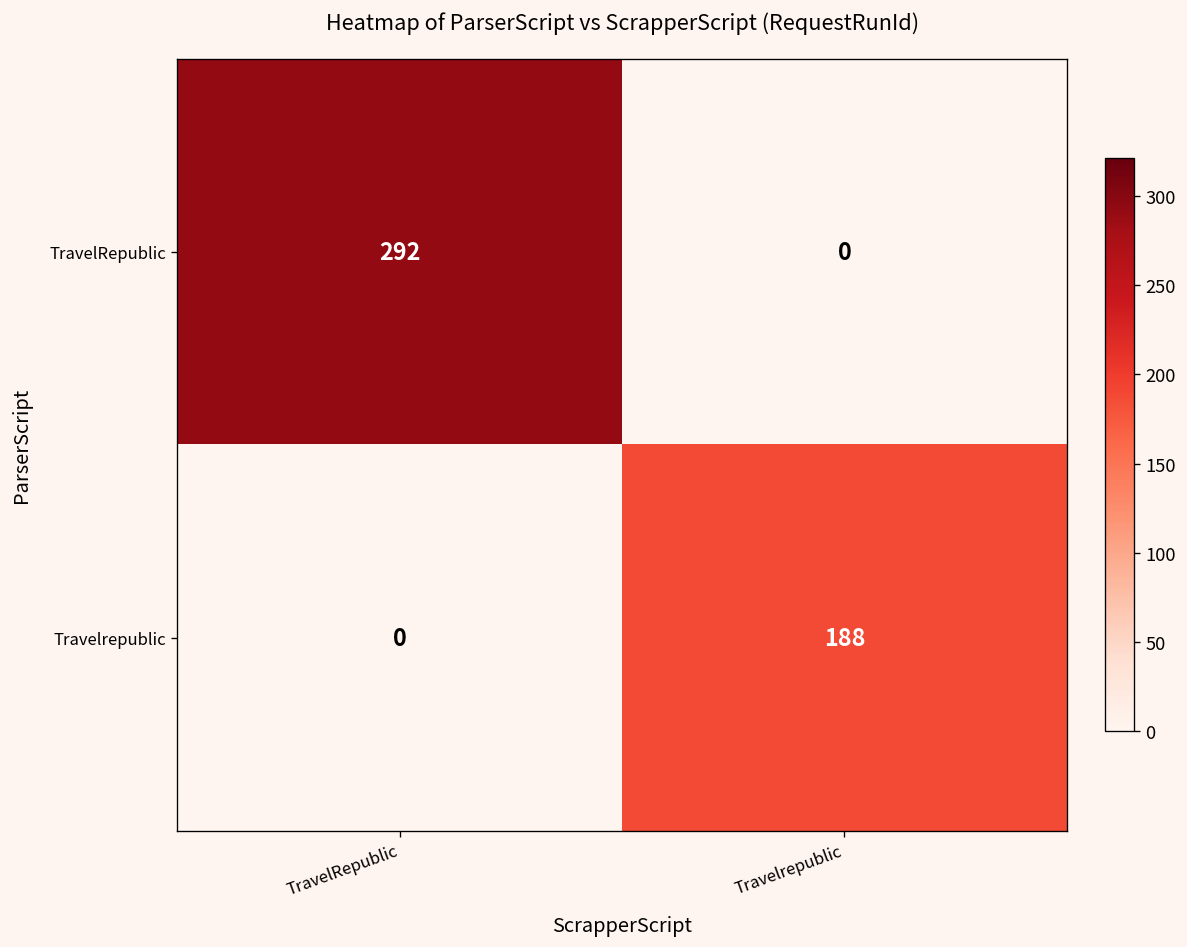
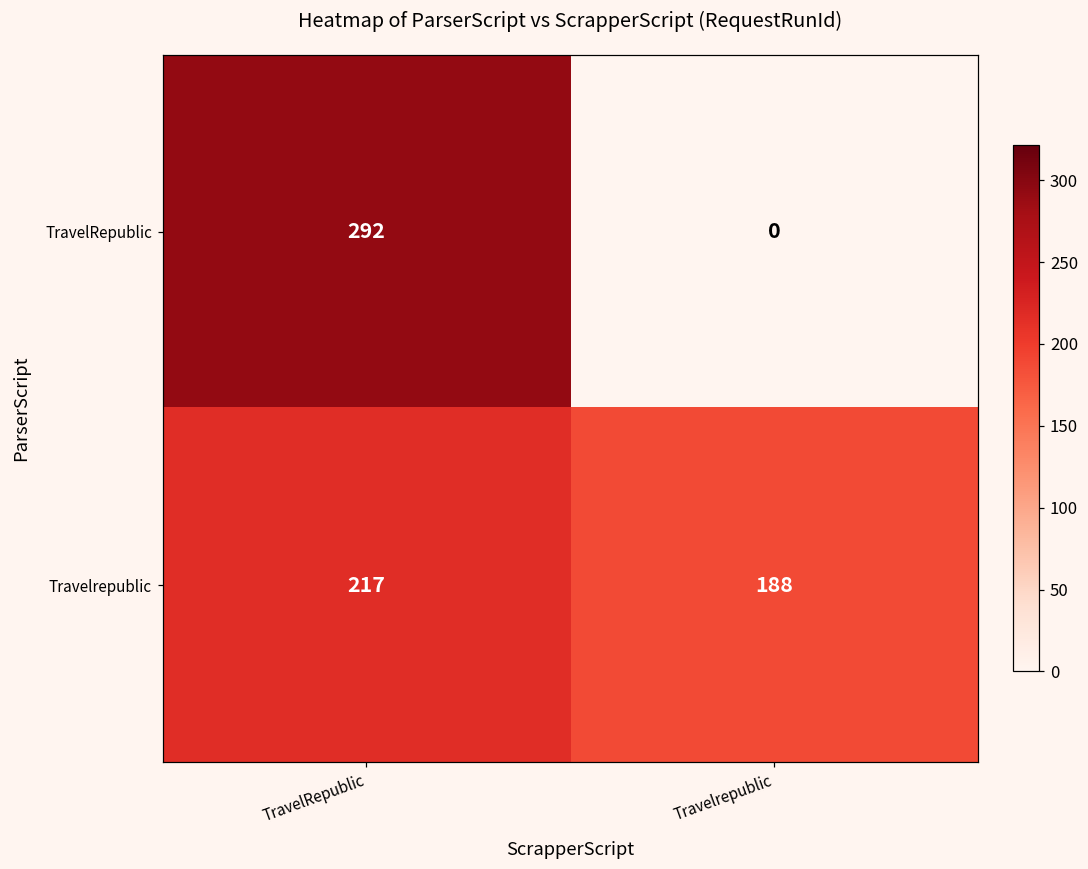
Travelrepublic, TravelRepublic: 0 -> 217
